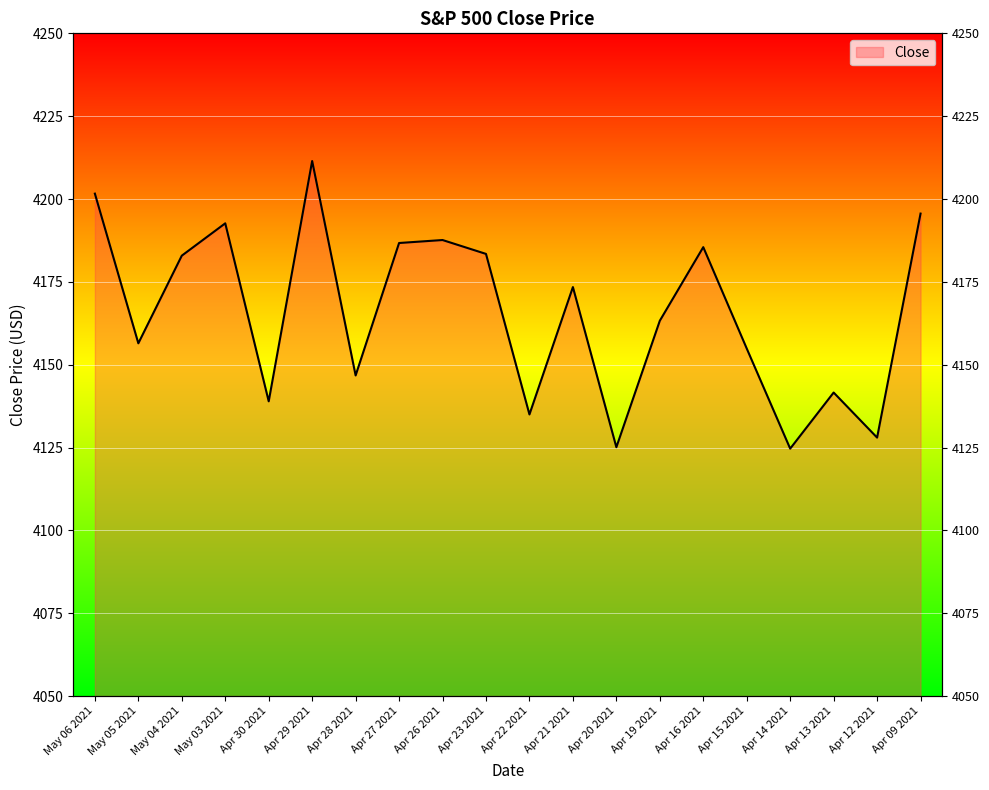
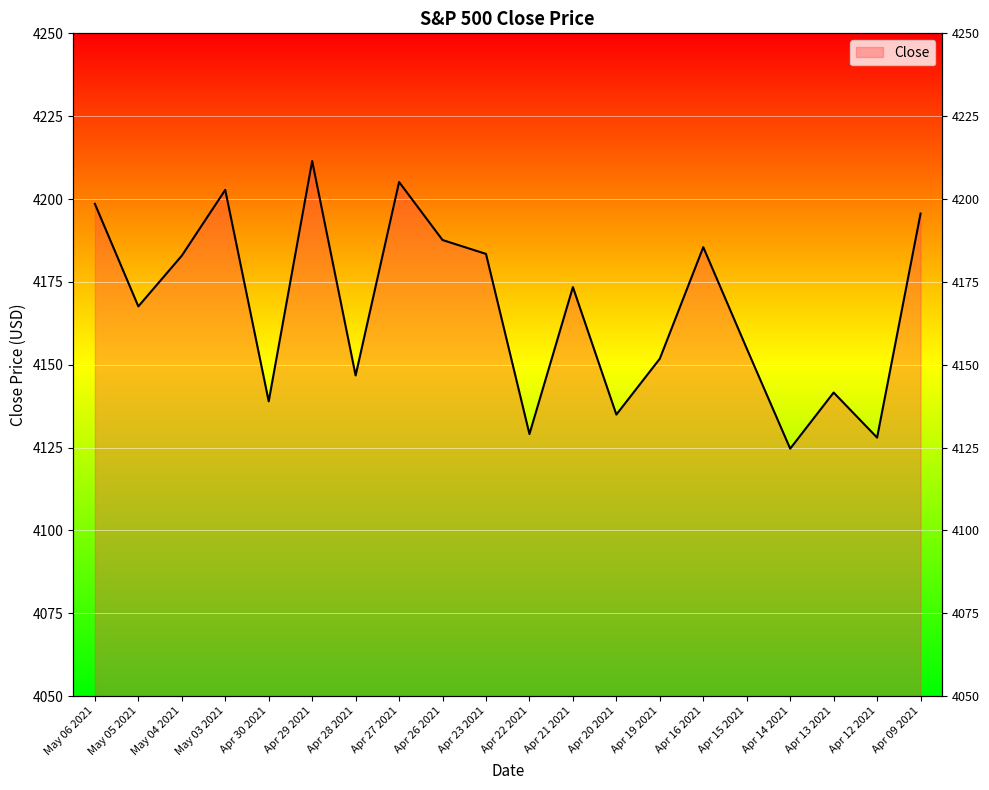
May 06 2021: 4202 -> 4199
May 05 2021: 4156 -> 4168
May 03 2021: 4193 -> 4203
Apr 27 2021: 4187 -> 4205
Apr 22 2021: 4135 -> 4129
Apr 20 2021: 4125 -> 4135
Apr 19 2021: 4163 -> 4152
